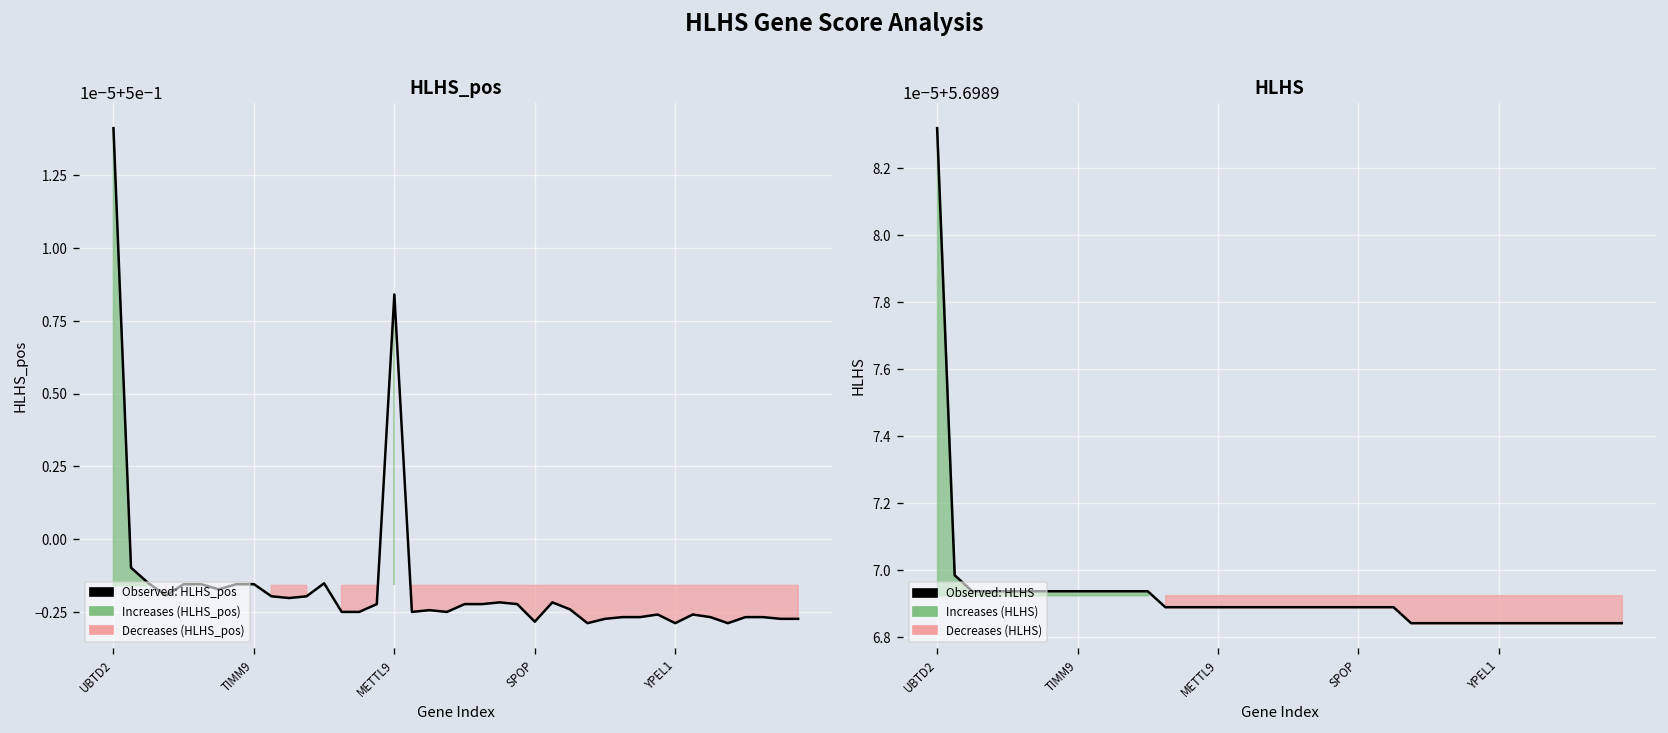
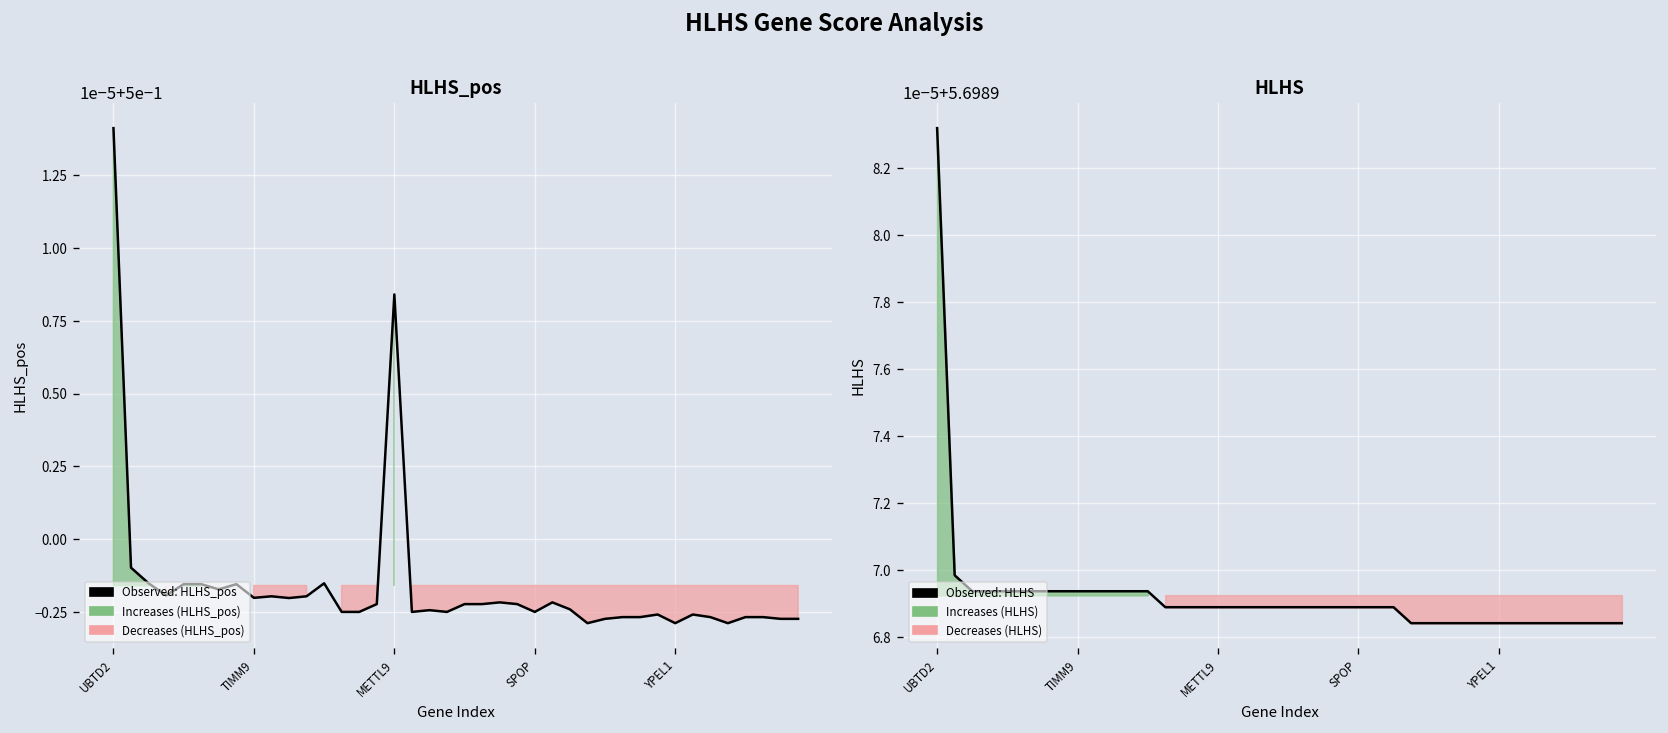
HLHS_pos, TIMM9: 0.4999985 -> 0.4999980
HLHS_pos, SPOP: 0.4999972 -> 0.4999975
